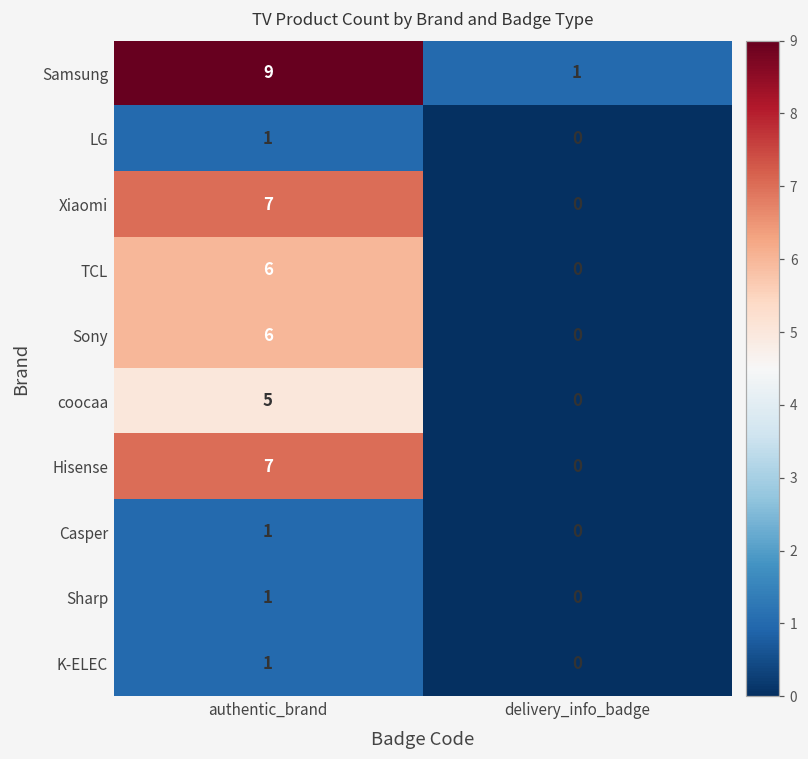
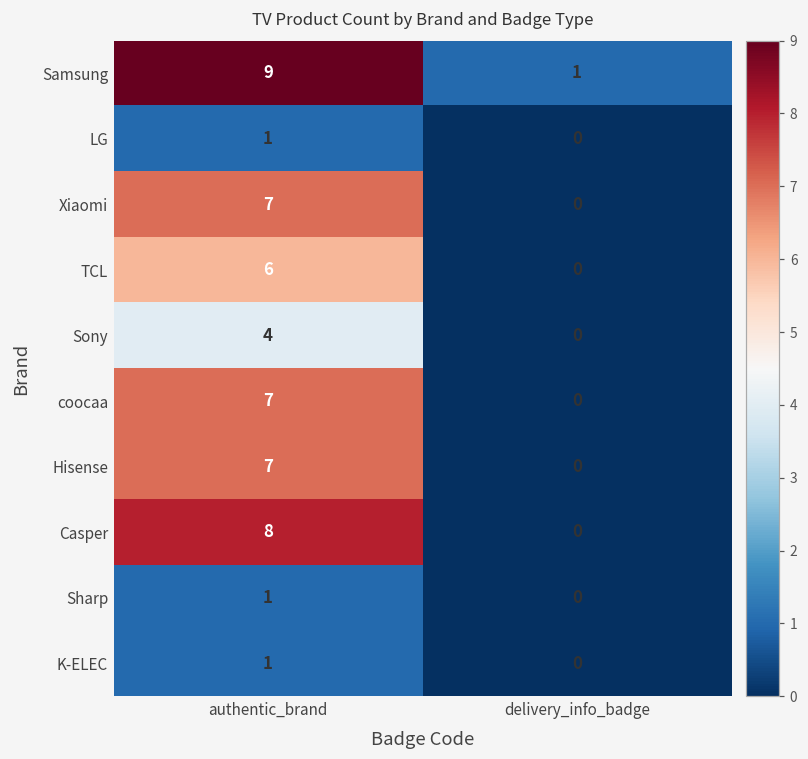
Sony, authentic_brand: 6 -> 4
coocaa, authentic_brand: 5 -> 7
Casper, authentic_brand: 1 -> 8
